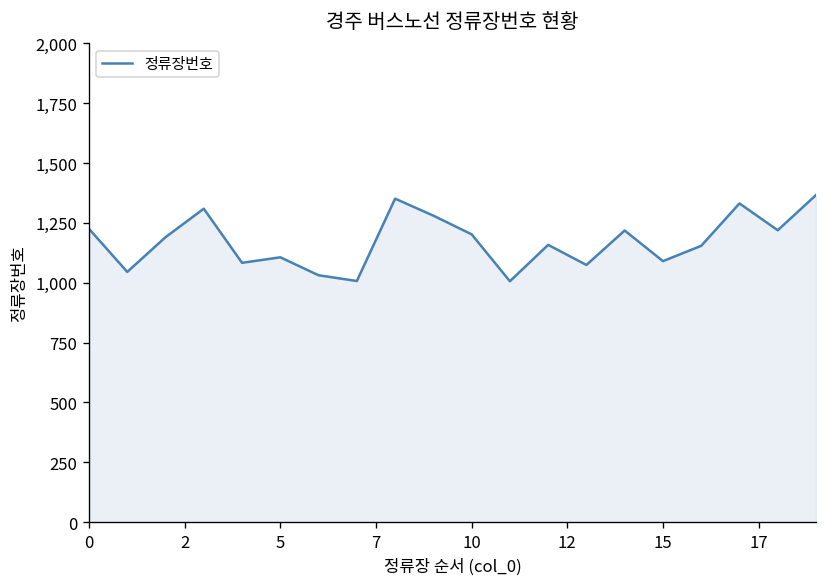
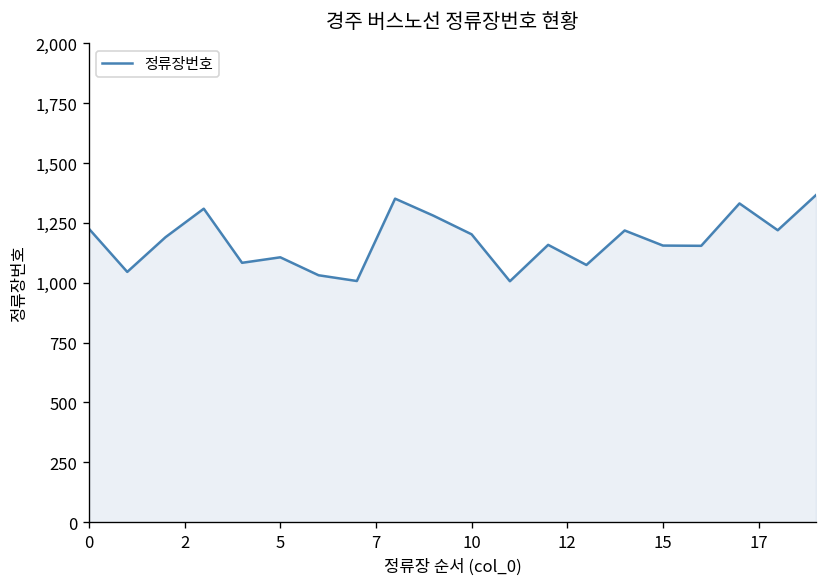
15: 1,090 -> 1,160
